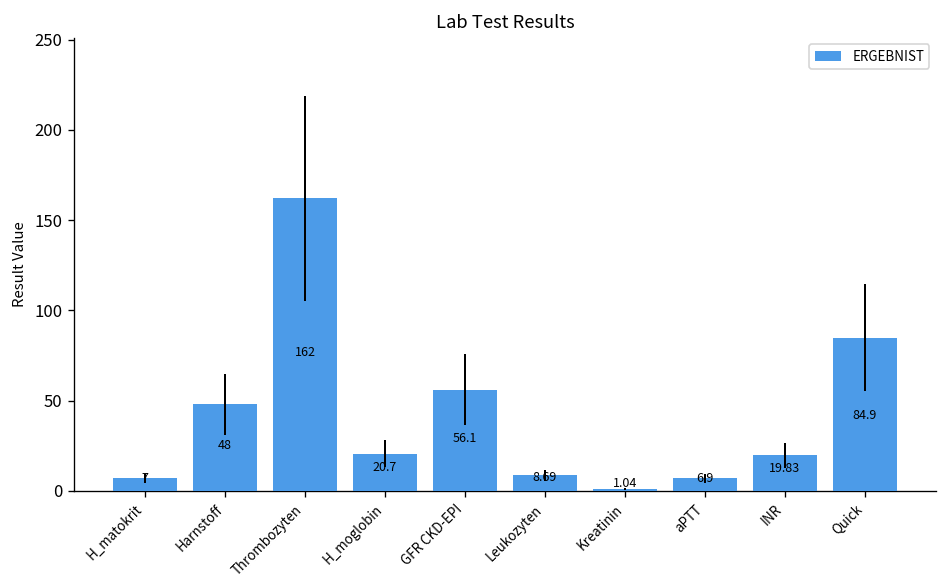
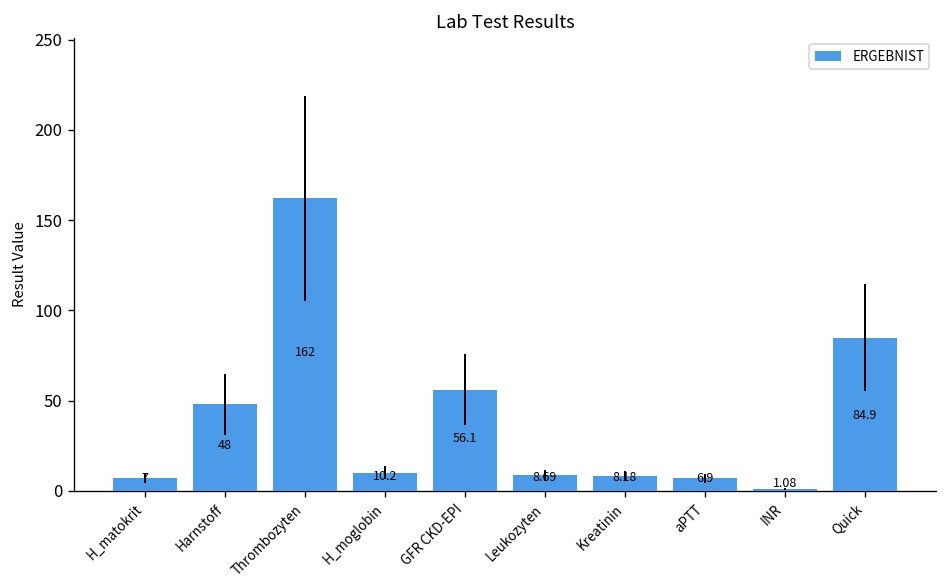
H_moglobin: 20.7 -> 10.2
Kreatinin: 1.04 -> 8.18
INR: 19.83 -> 1.08
